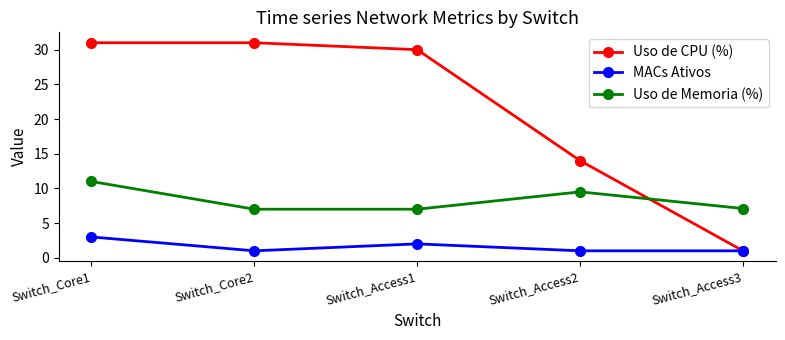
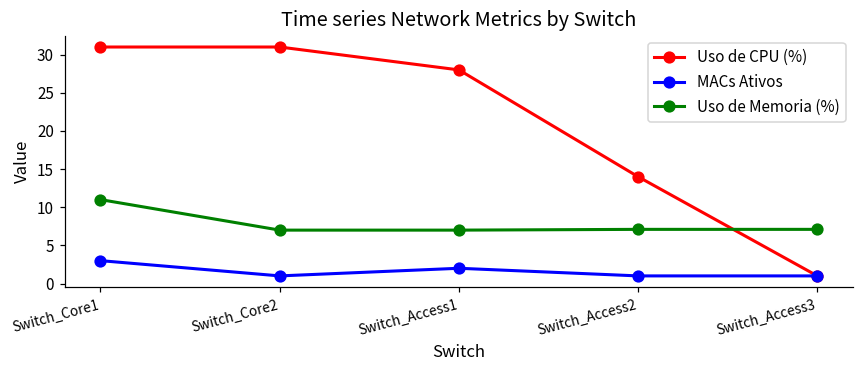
Uso de CPU (%), Switch_Access1: 30 -> 28
Uso de Memoria (%), Switch_Access2: 10 -> 7
